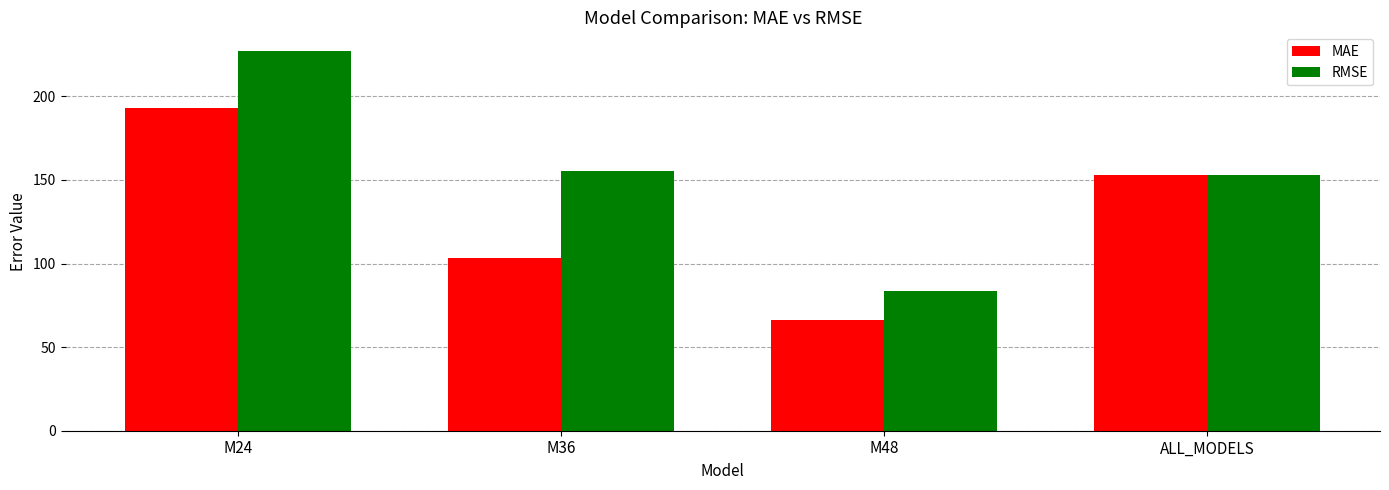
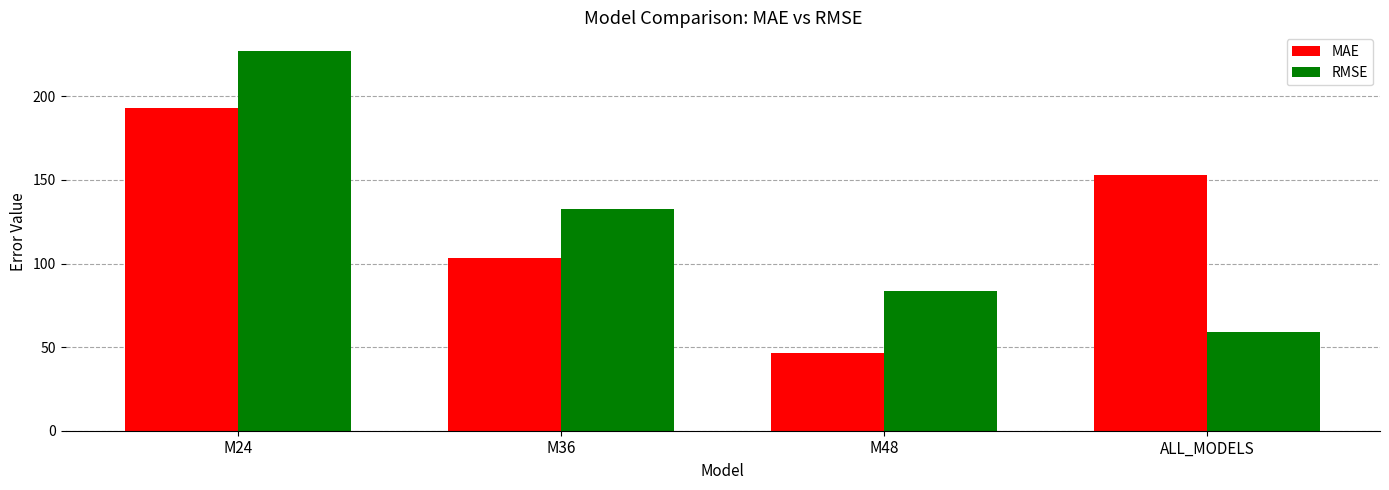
RMSE, M36: 155 -> 133
MAE, M48: 66 -> 47
RMSE, ALL_MODELS: 153 -> 59
